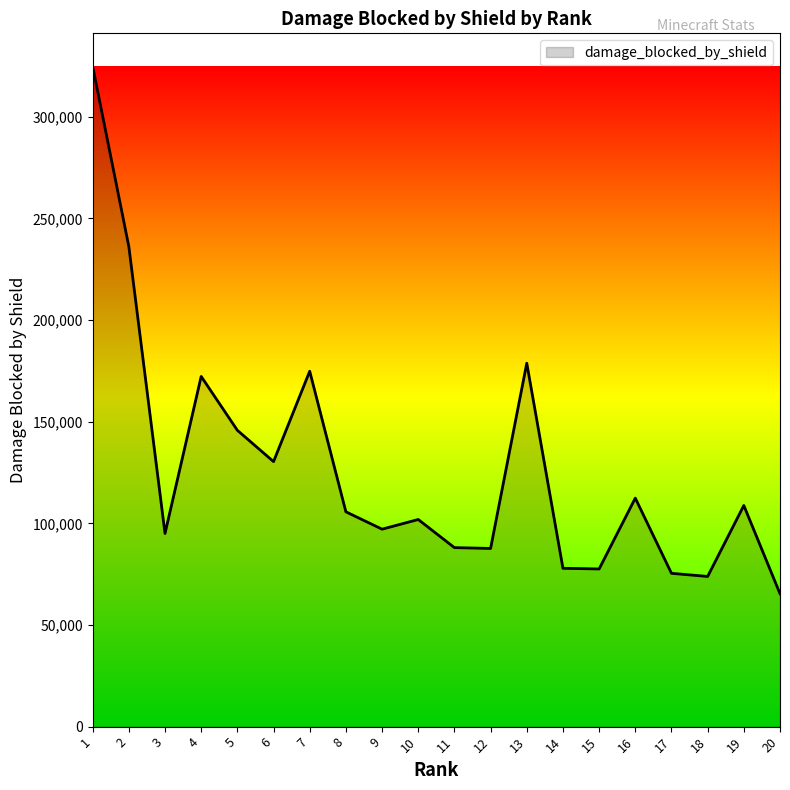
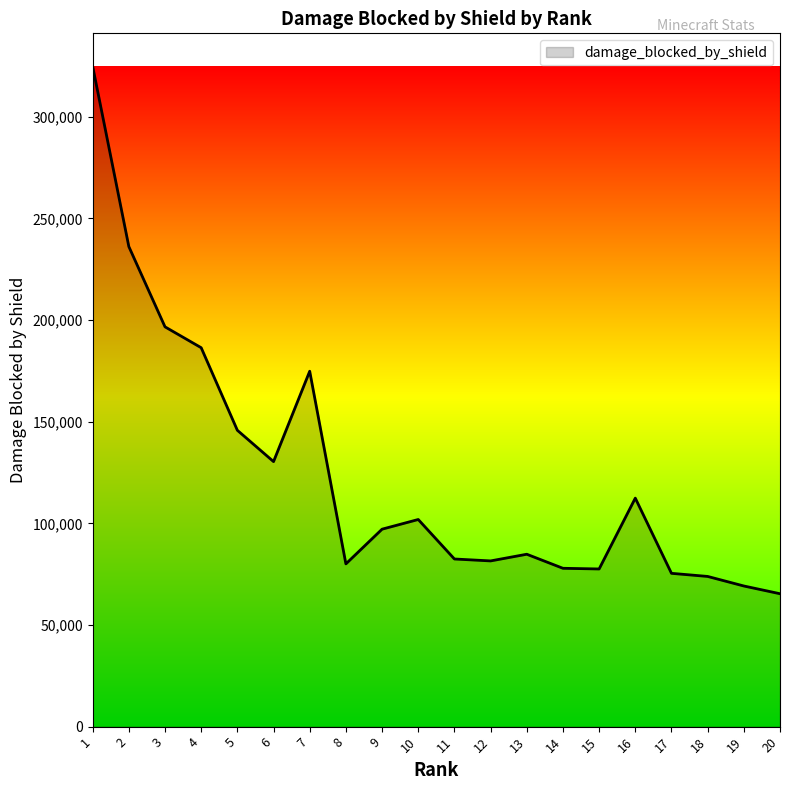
3: 95,000 -> 197,000
4: 172,000 -> 186,000
8: 106,000 -> 80,000
11: 88,000 -> 82,000
12: 88,000 -> 82,000
13: 179,000 -> 85,000
19: 109,000 -> 69,000
